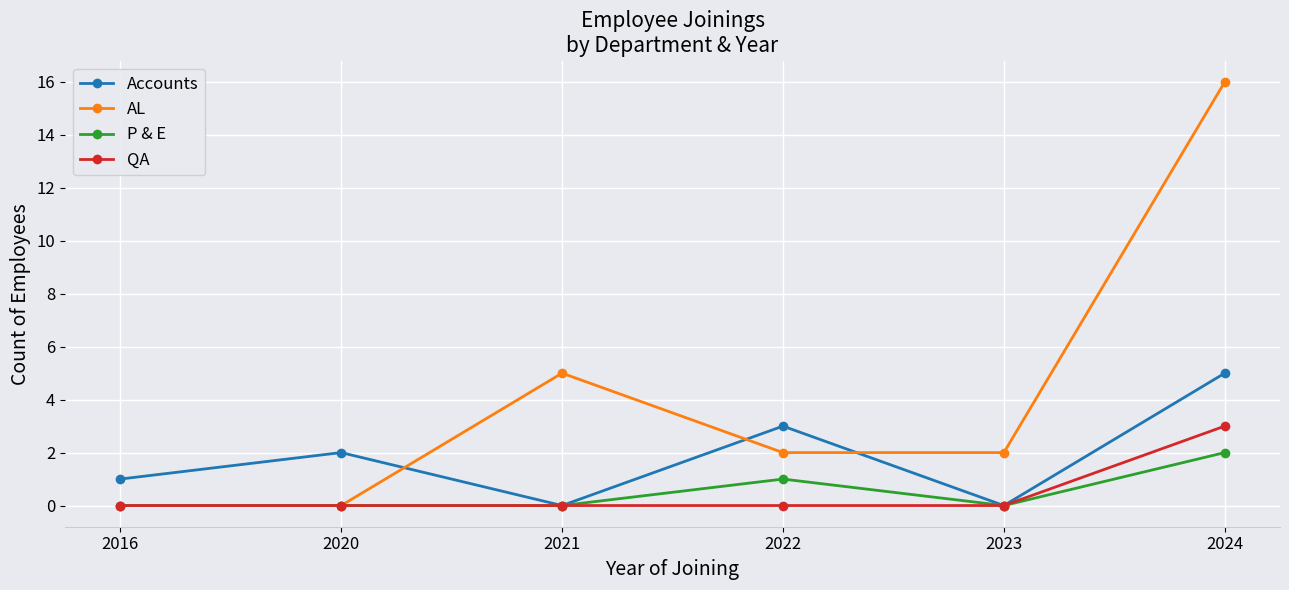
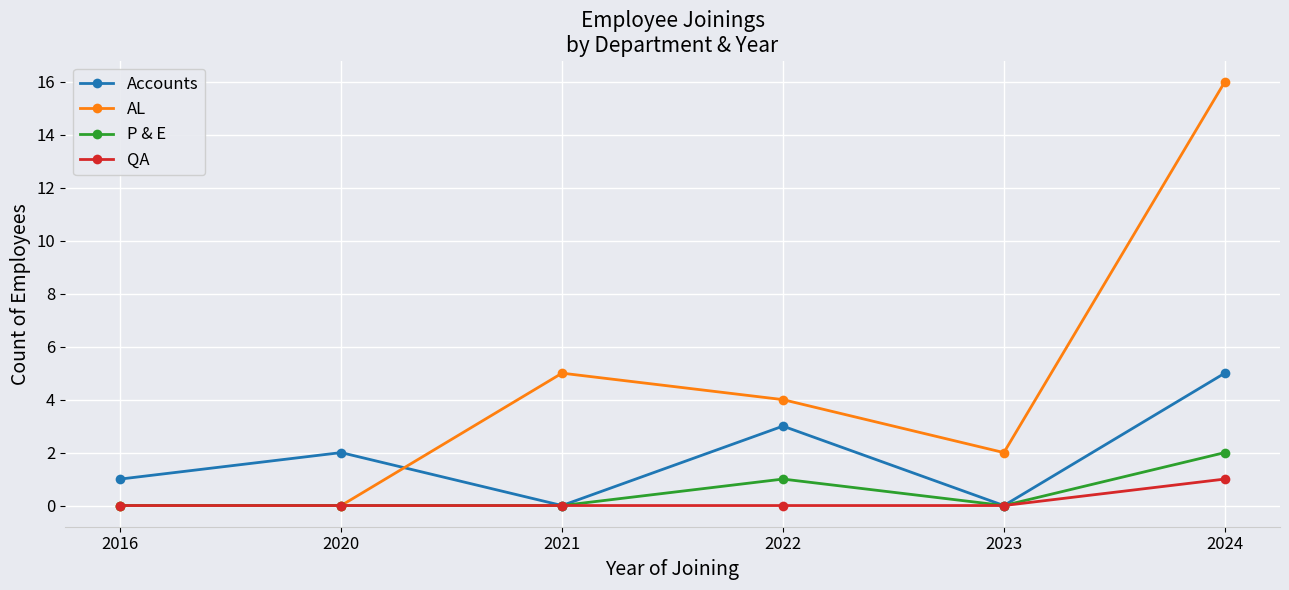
AL, 2022: 2 -> 4
QA, 2024: 3 -> 1
